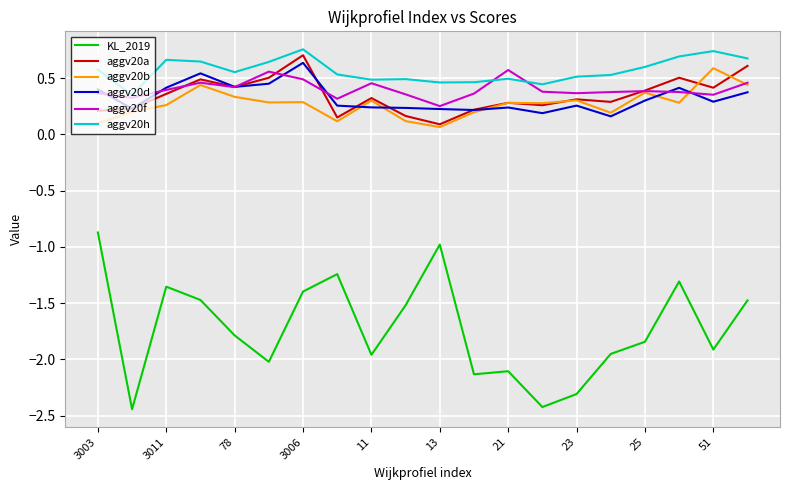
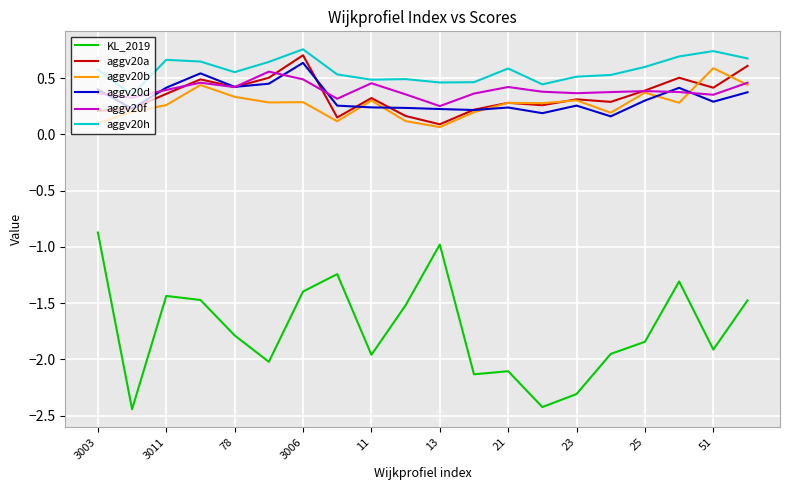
KL_2019, 3011: -1.35 -> -1.44
aggv20f, 21: 0.57 -> 0.42
aggv20h, 21: 0.49 -> 0.58
